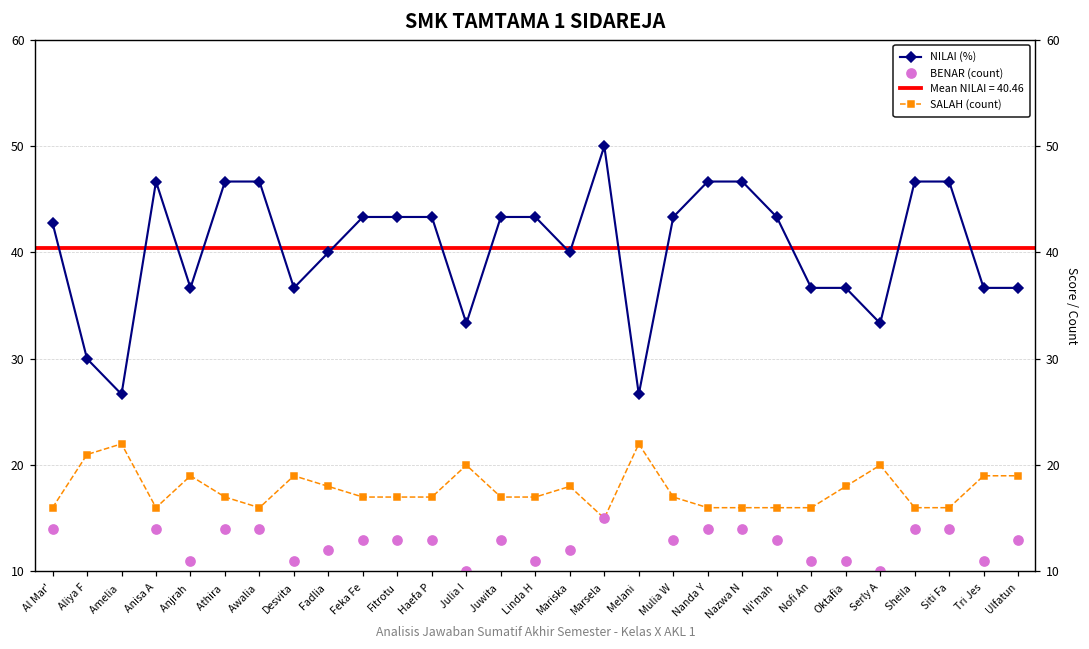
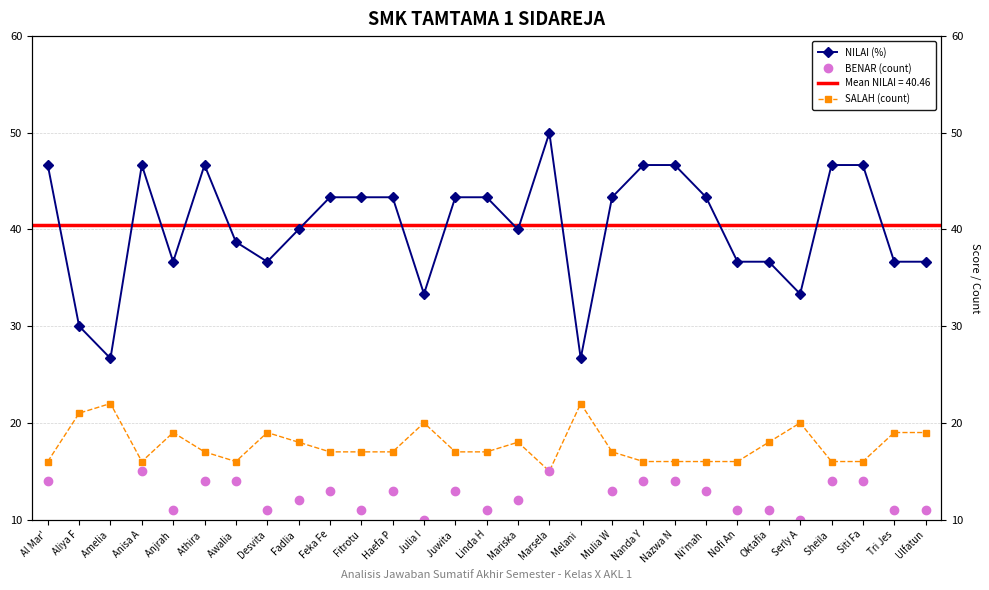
NILAI (%), Al Mar': 43 -> 47
BENAR (count), Anisa A: 14 -> 15
NILAI (%), Awalia: 47 -> 39
BENAR (count), Fitrotu: 13 -> 11
BENAR (count), Ulfatun: 13 -> 11
